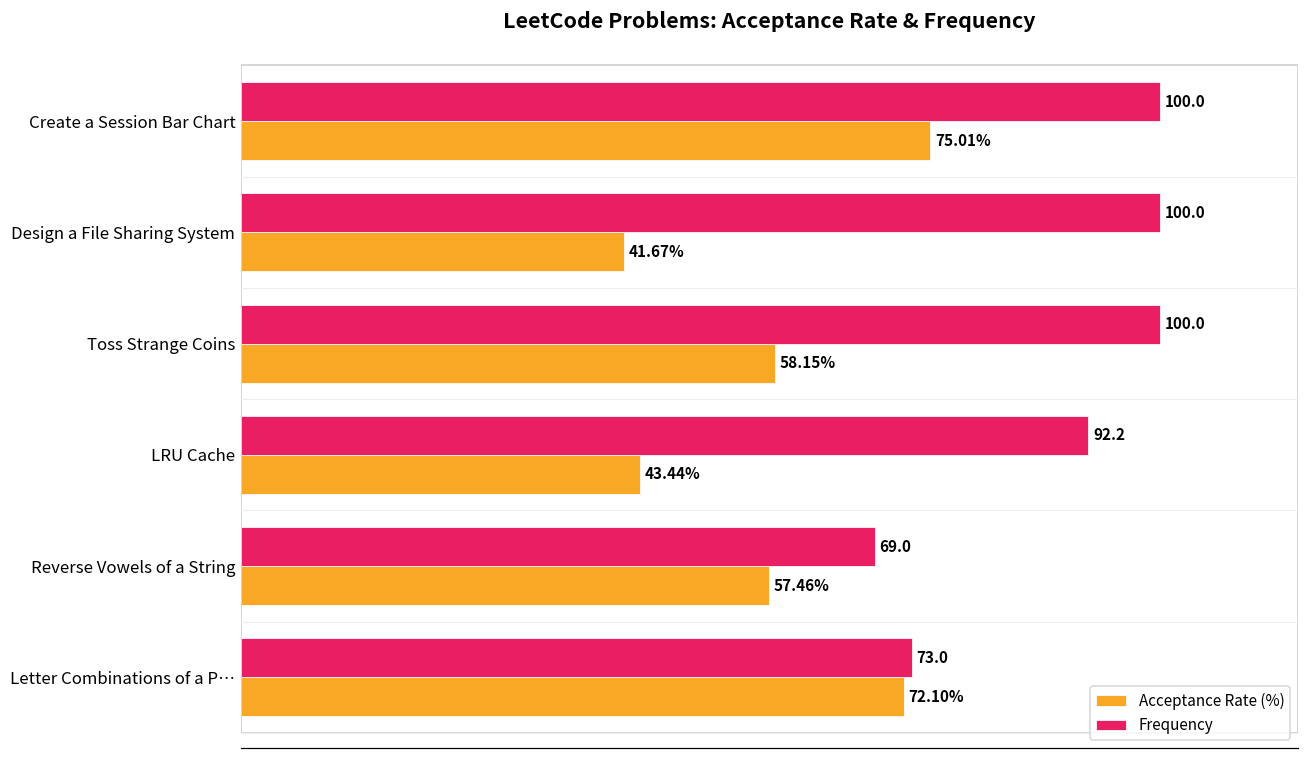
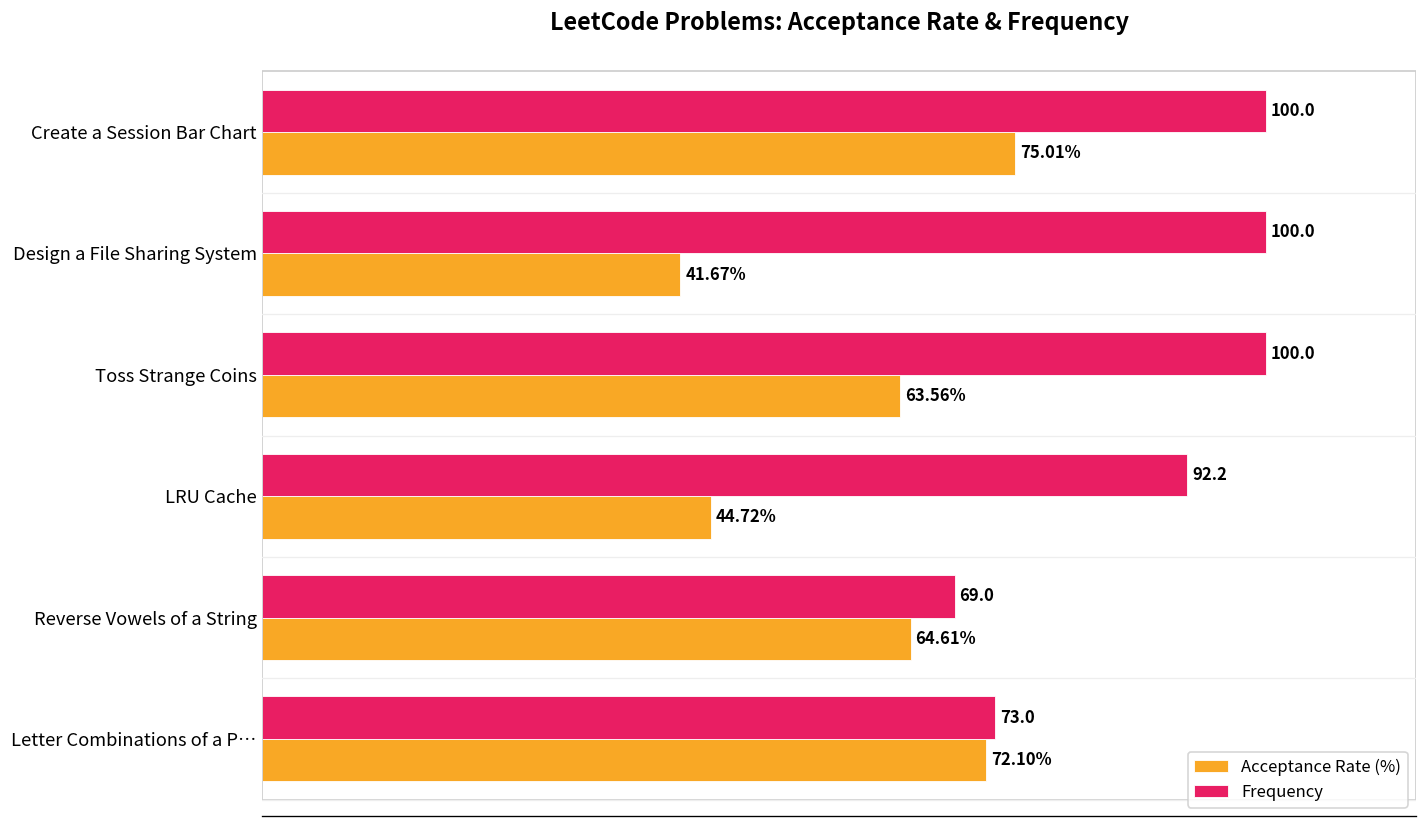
Acceptance Rate (%), Toss Strange Coins: 58.15% -> 63.56%
Acceptance Rate (%), LRU Cache: 43.44% -> 44.72%
Acceptance Rate (%), Reverse Vowels of a String: 57.46% -> 64.61%
